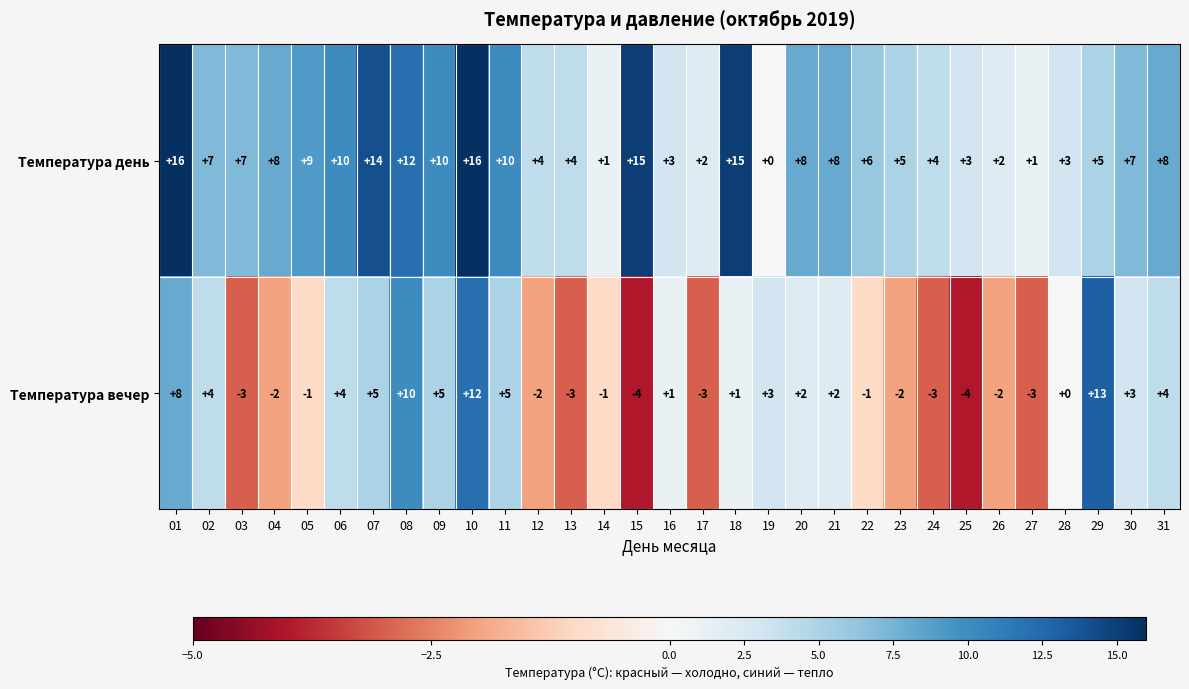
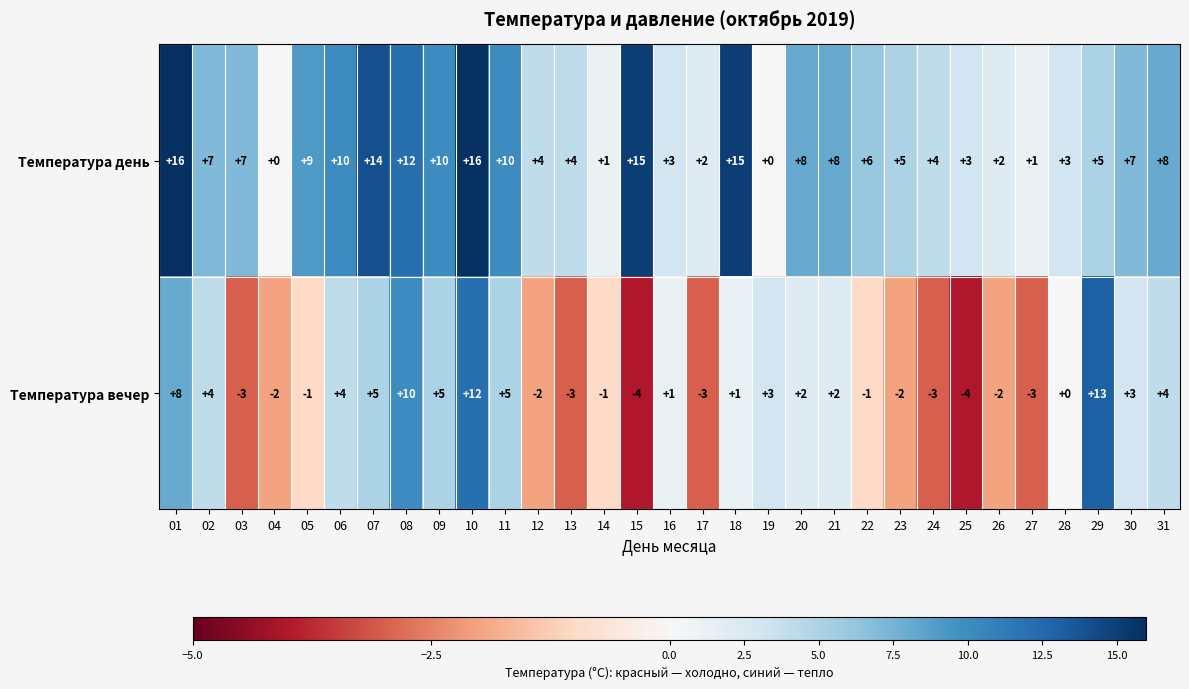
Температура день, 04: +8 -> +0
